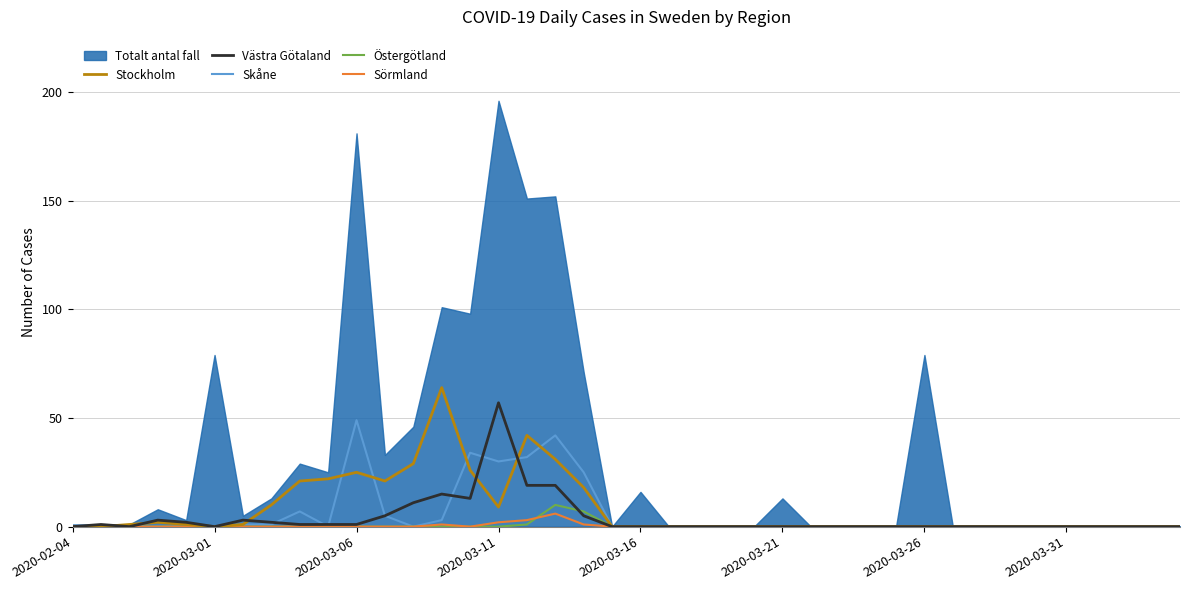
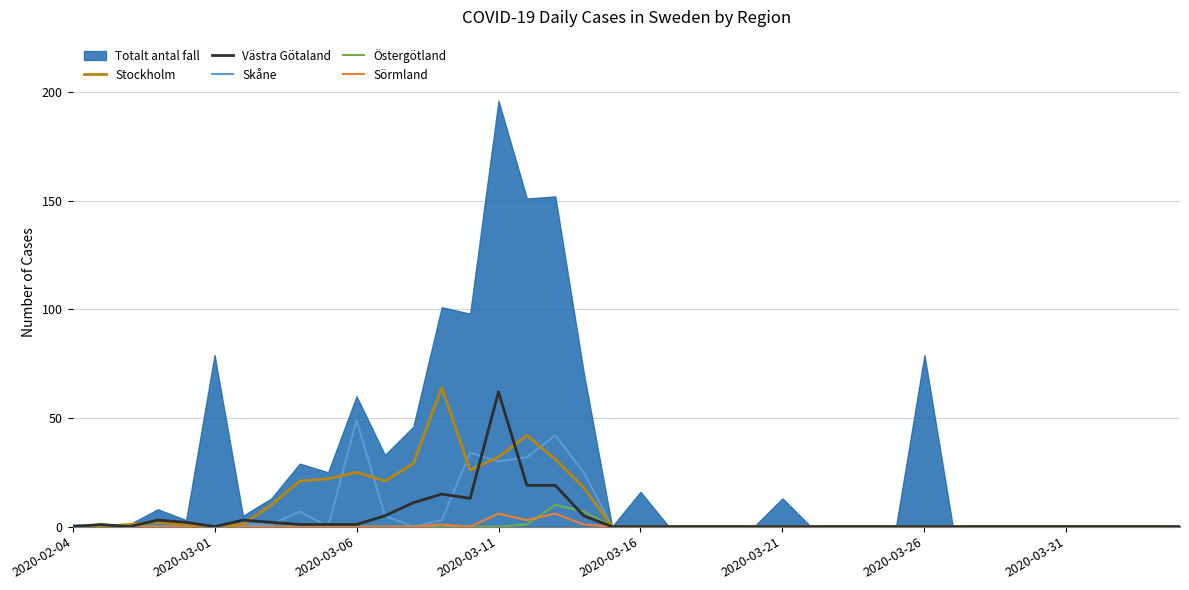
Totalt antal fall, 2020-03-06: 181 -> 60
Stockholm, 2020-03-11: 9 -> 32
Västra Götaland, 2020-03-11: 57 -> 62
Sörmland, 2020-03-11: 2 -> 6
